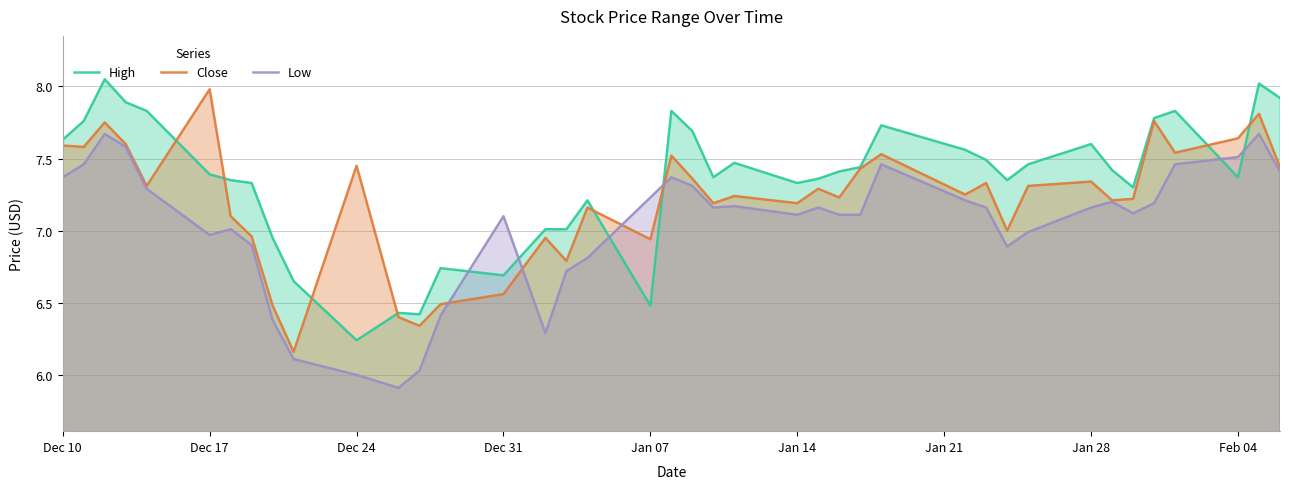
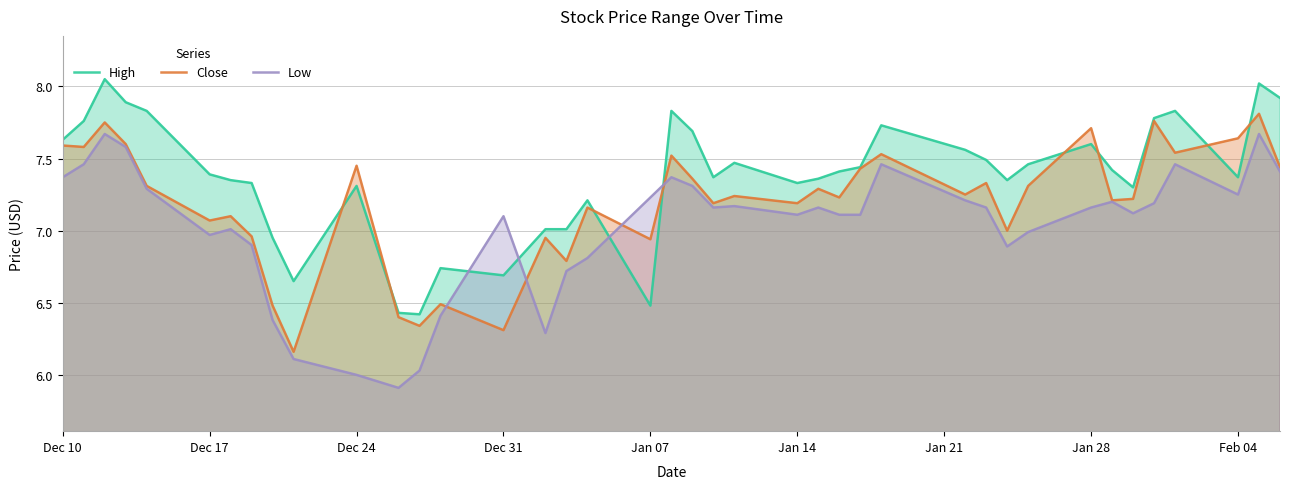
Close, Dec 17: 7.98 -> 7.07
High, Dec 24: 6.24 -> 7.31
Close, Dec 31: 6.56 -> 6.31
Close, Jan 28: 7.34 -> 7.71
Low, Feb 04: 7.51 -> 7.25
